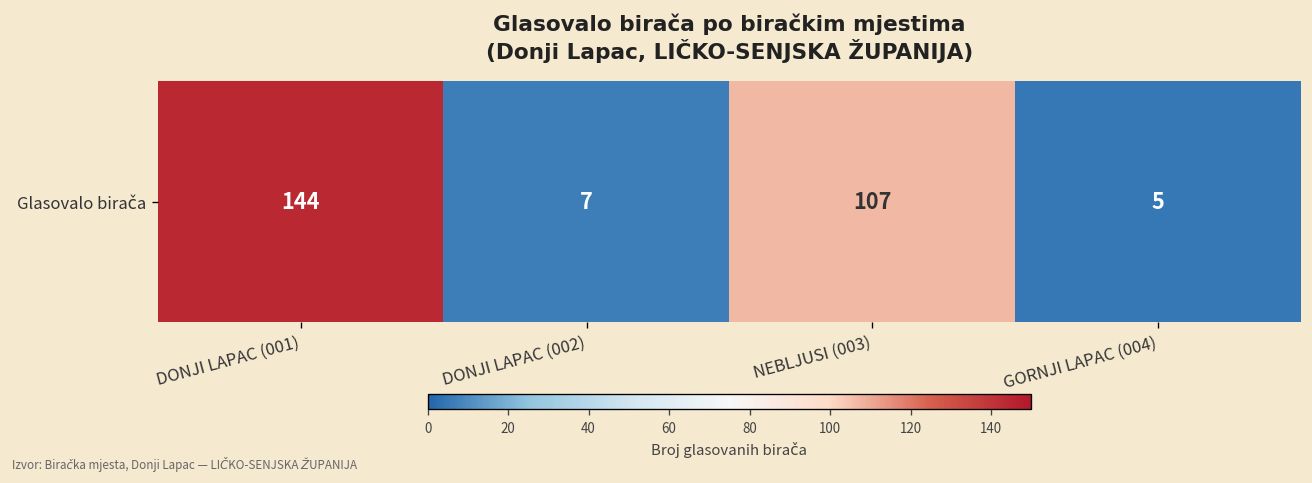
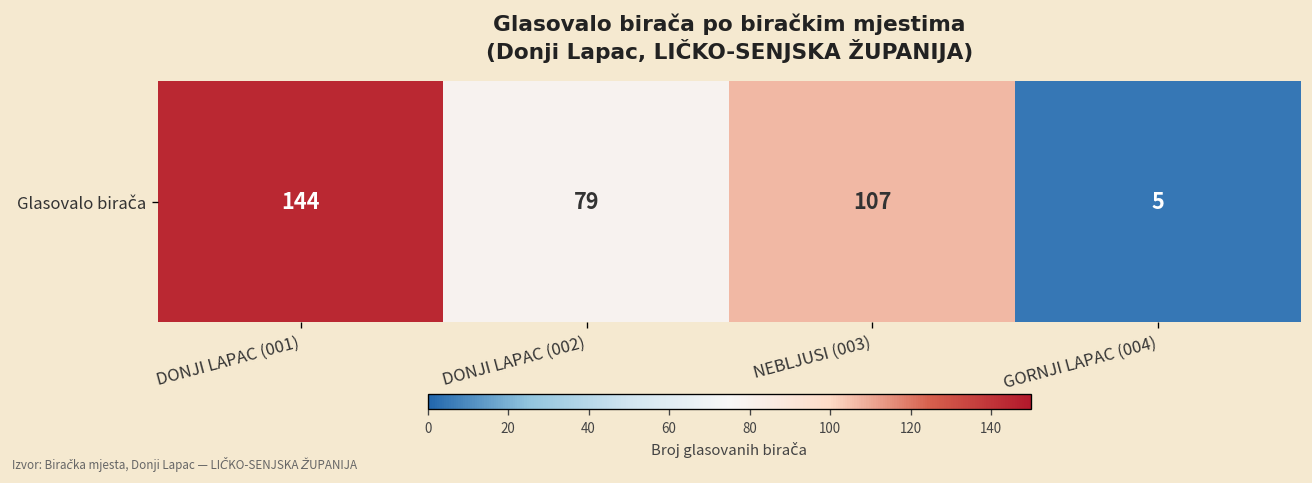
Glasovalo birača, DONJI LAPAC (002): 7 -> 79
